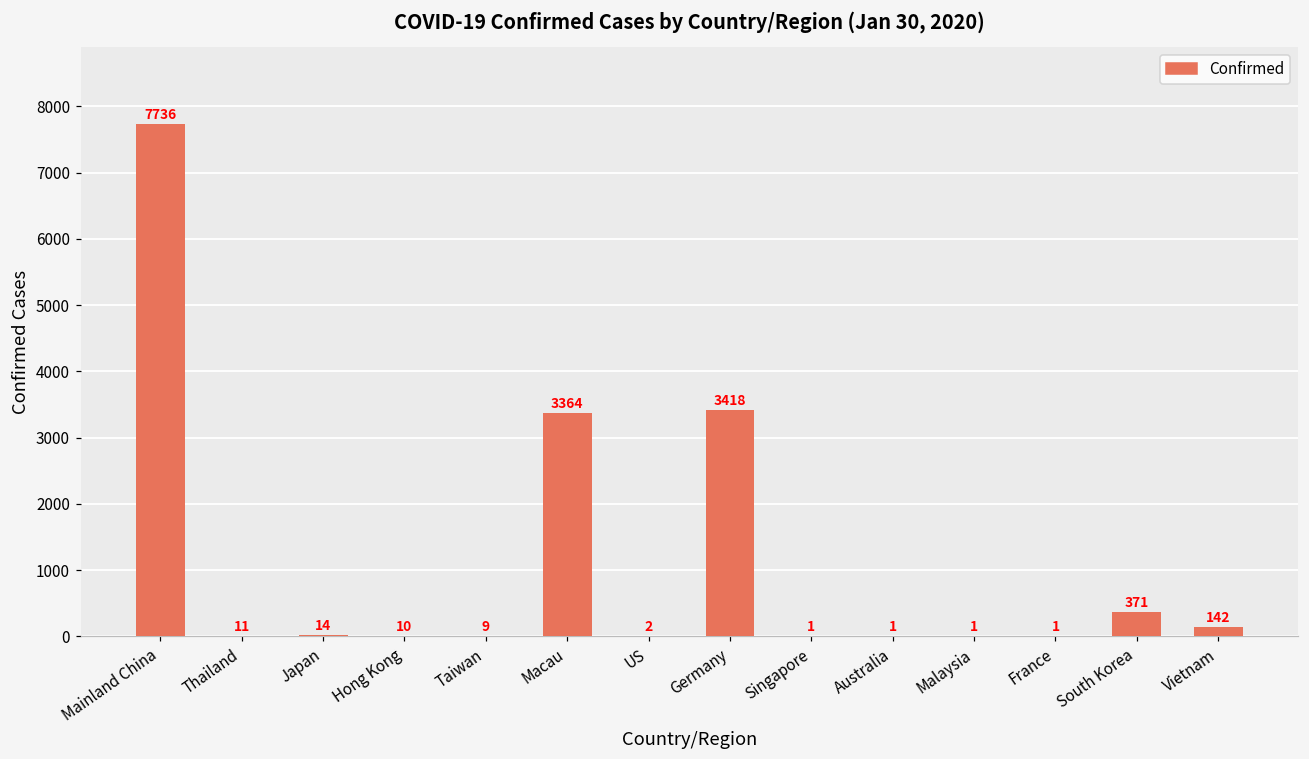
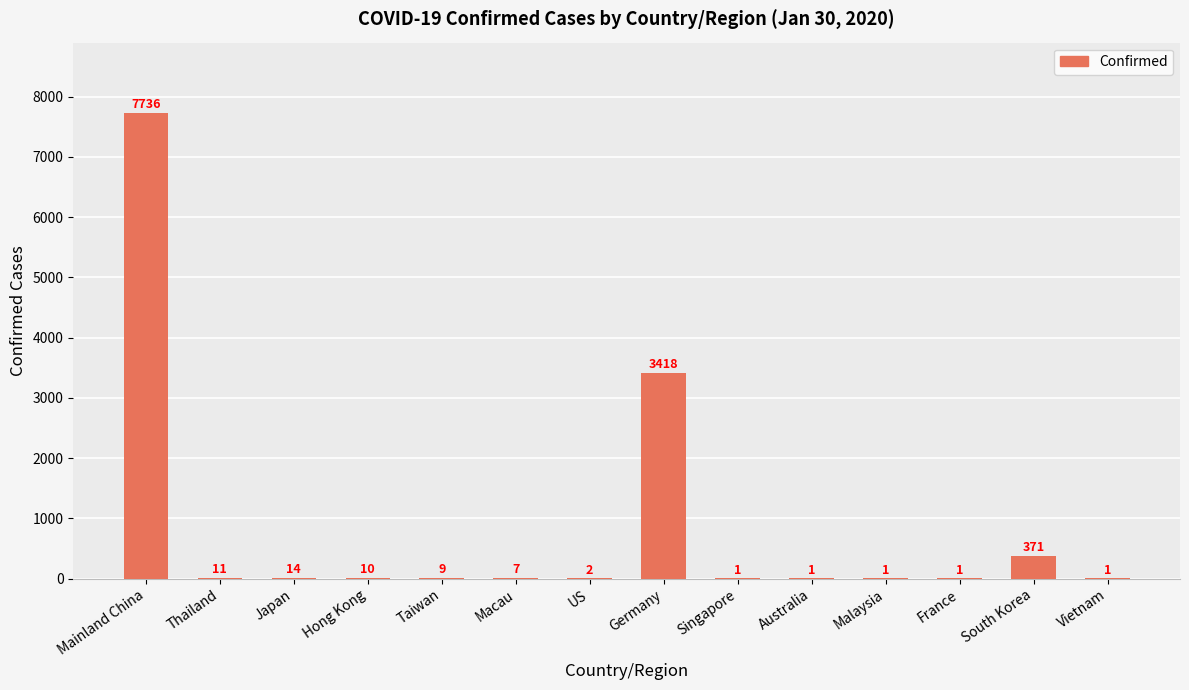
Macau: 3364 -> 7
Vietnam: 142 -> 1
